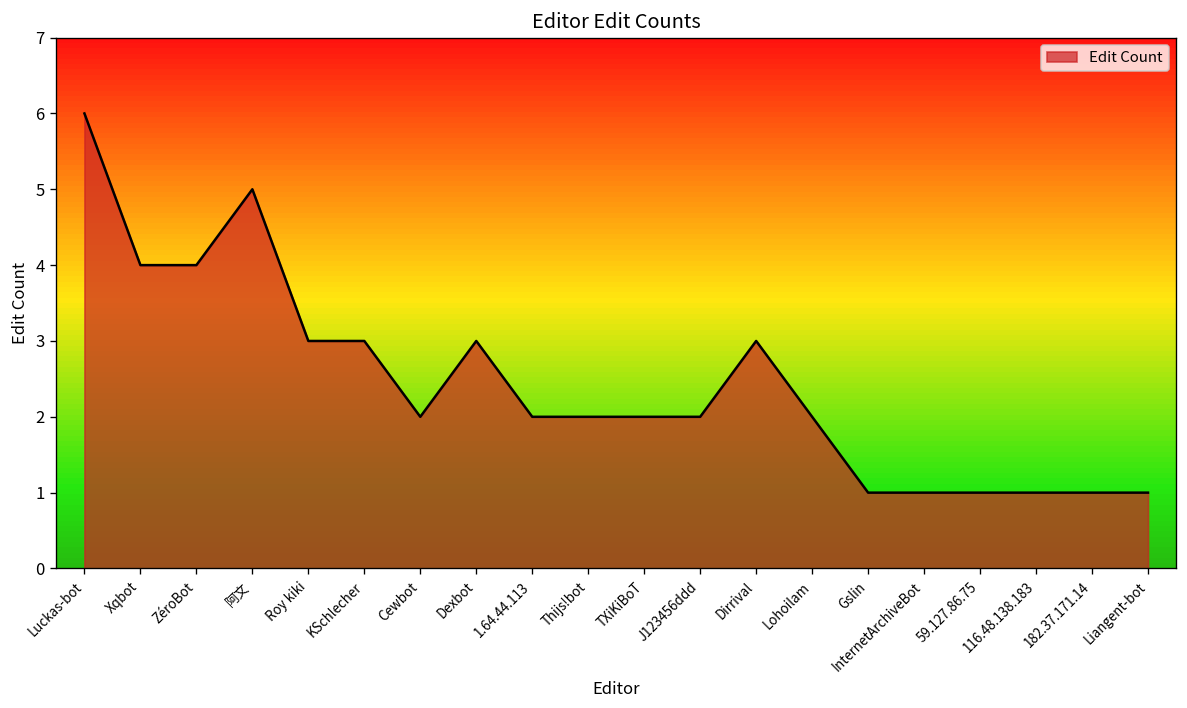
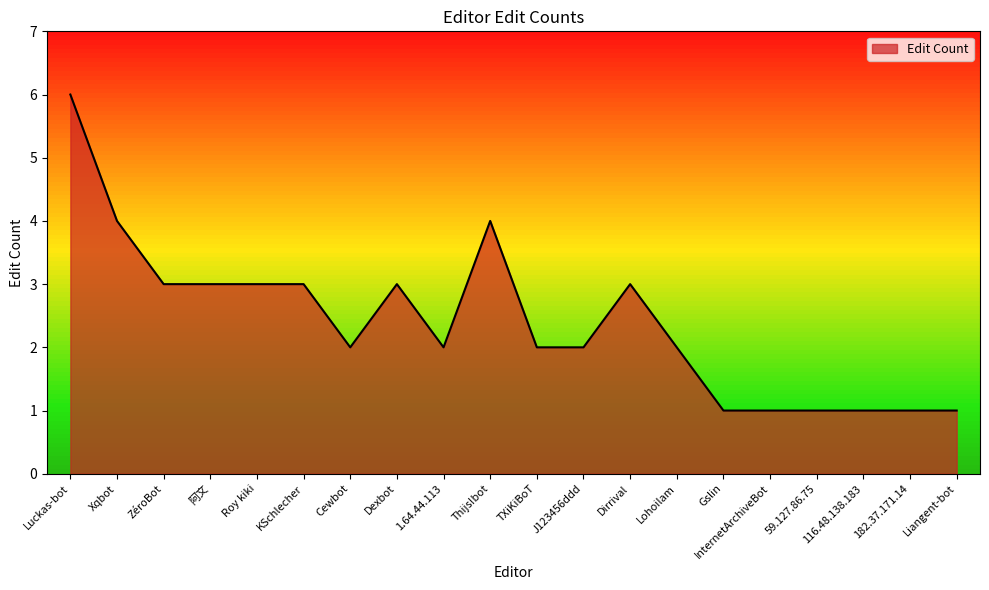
ZéroBot: 4 -> 3
阿文: 5 -> 3
Thijs!bot: 2 -> 4
